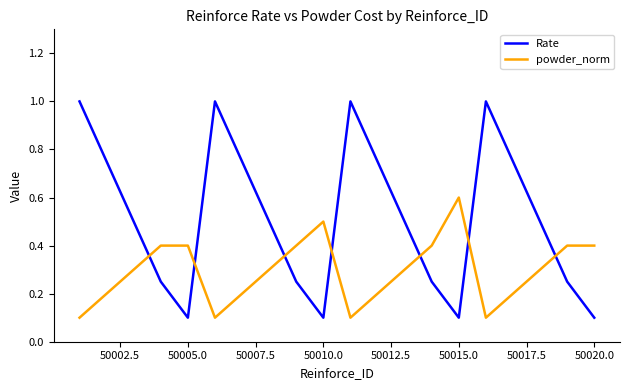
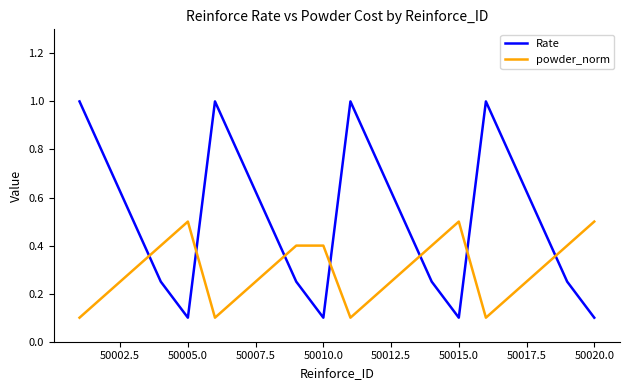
powder_norm, 50005.0: 0.4 -> 0.5
powder_norm, 50010.0: 0.5 -> 0.4
powder_norm, 50015.0: 0.6 -> 0.5
powder_norm, 50020.0: 0.4 -> 0.5
